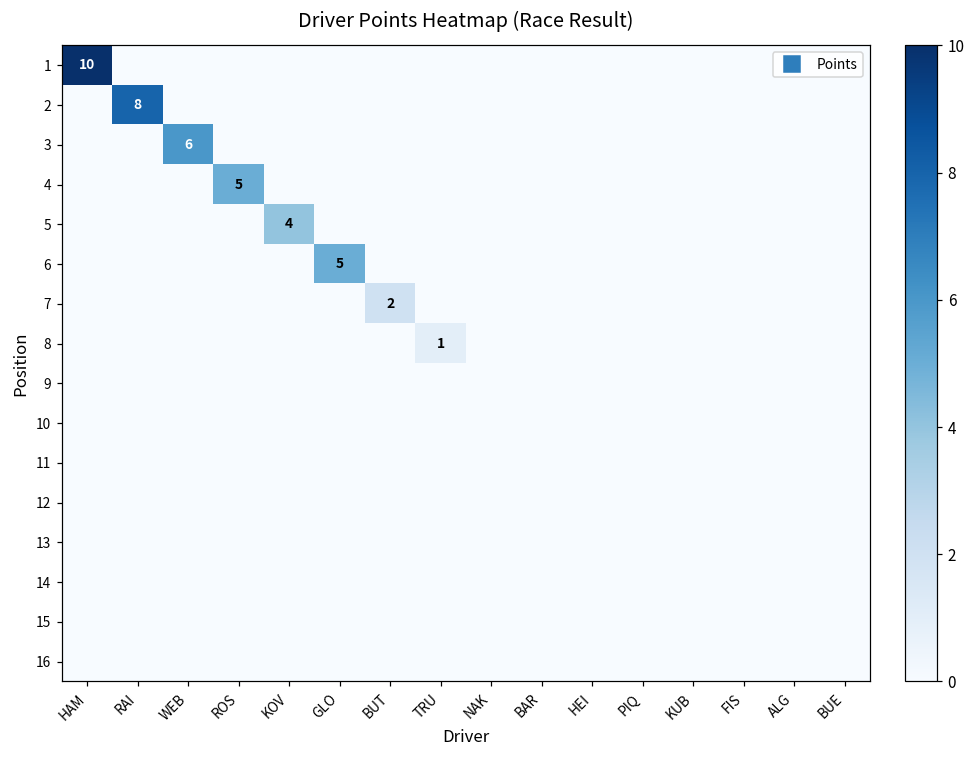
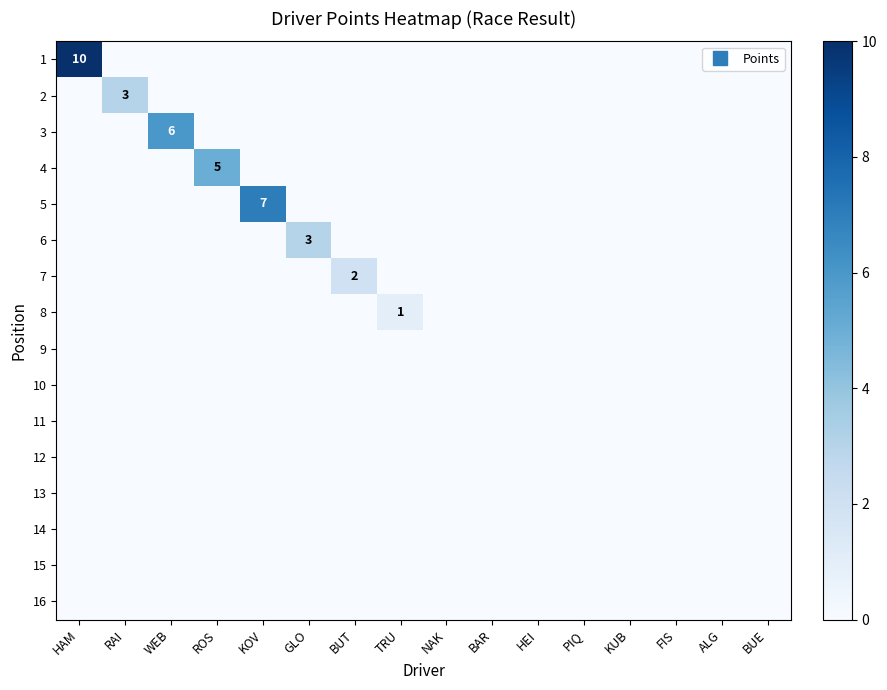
2, RAI: 8 -> 3
5, KOV: 4 -> 7
6, GLO: 5 -> 3
